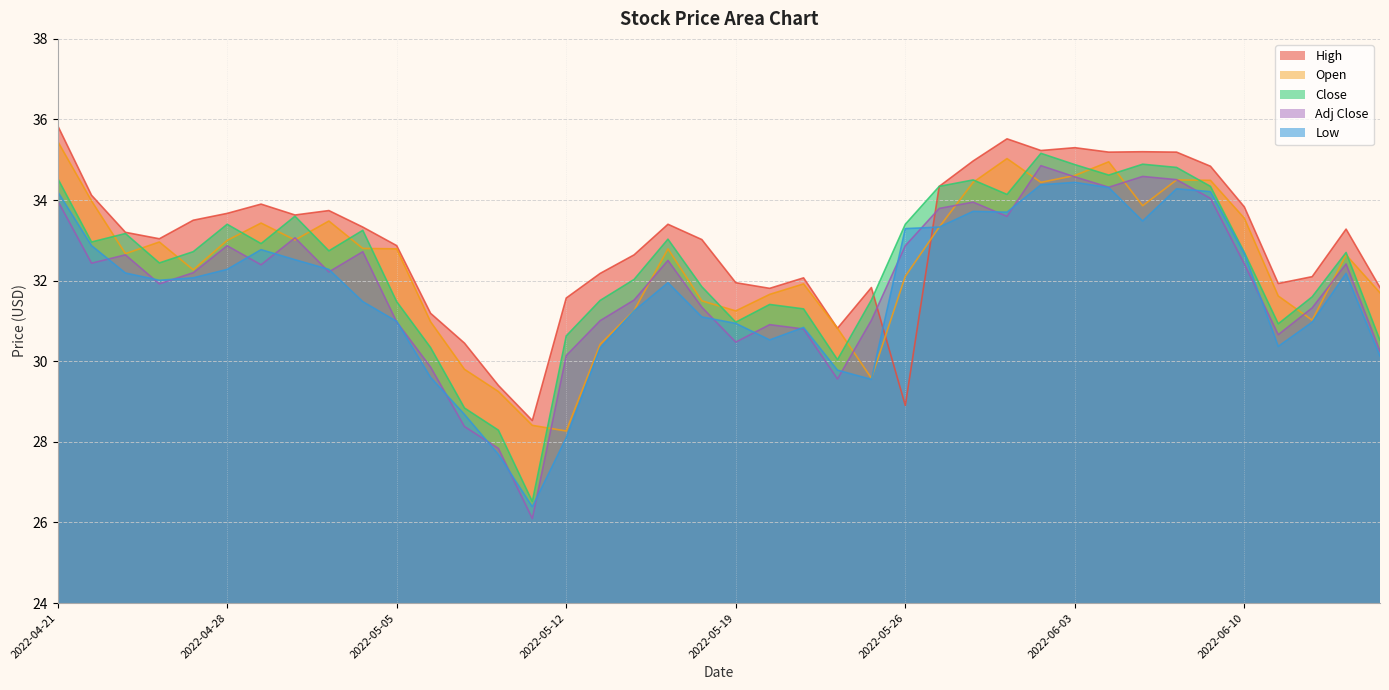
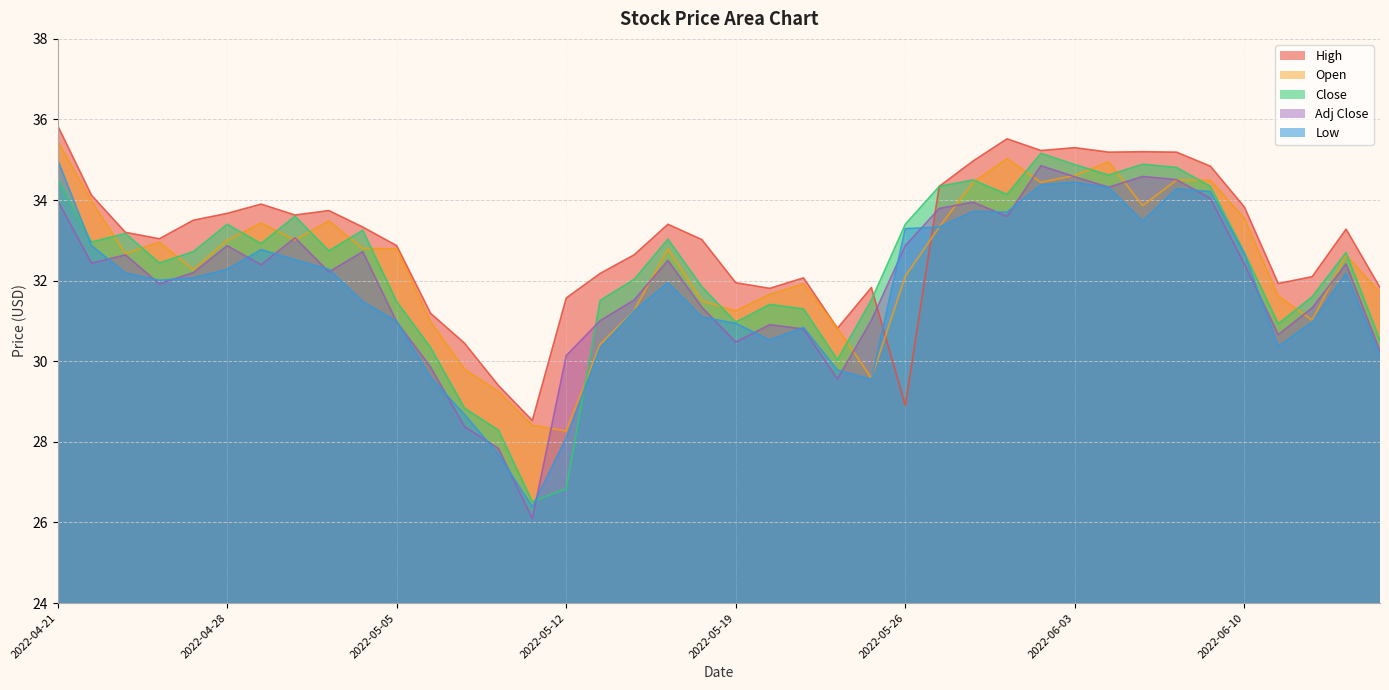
Low, 2022-04-21: 34.2 -> 35.0
Close, 2022-05-12: 30.6 -> 26.8
